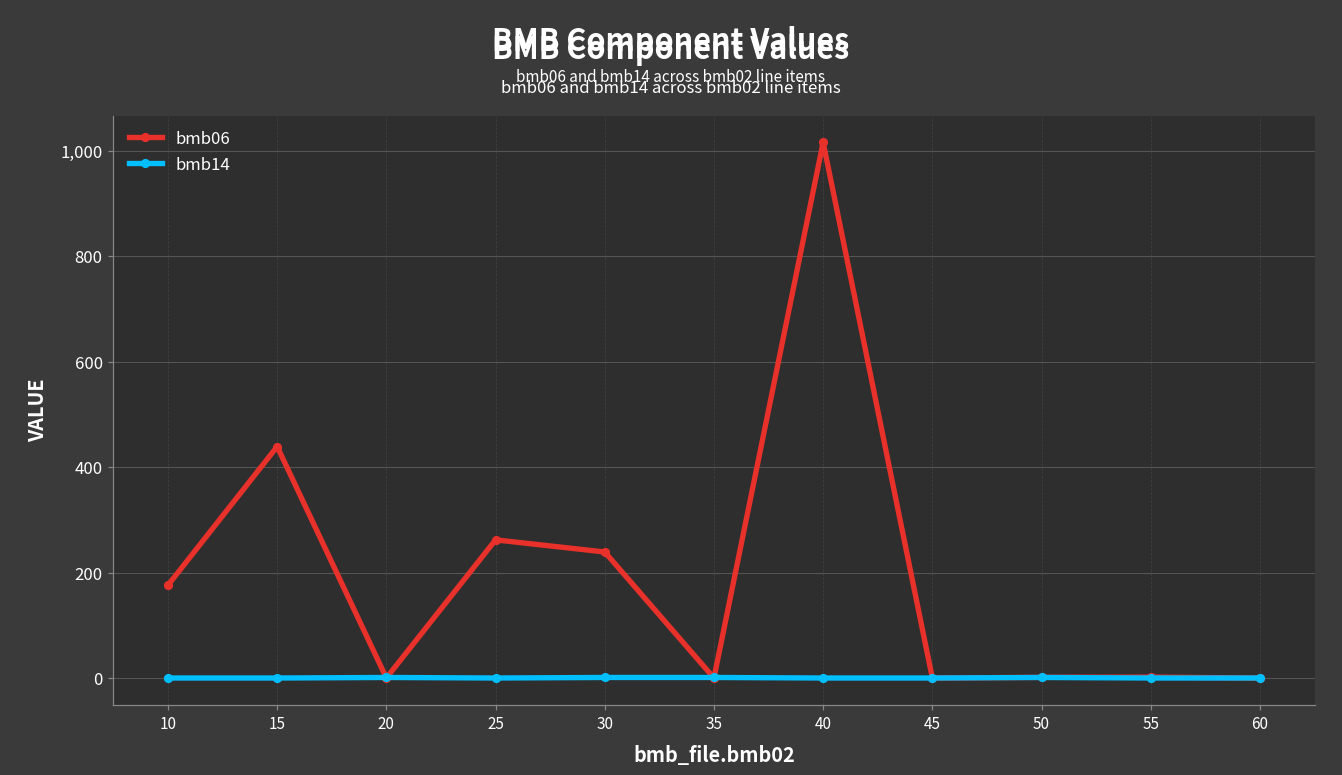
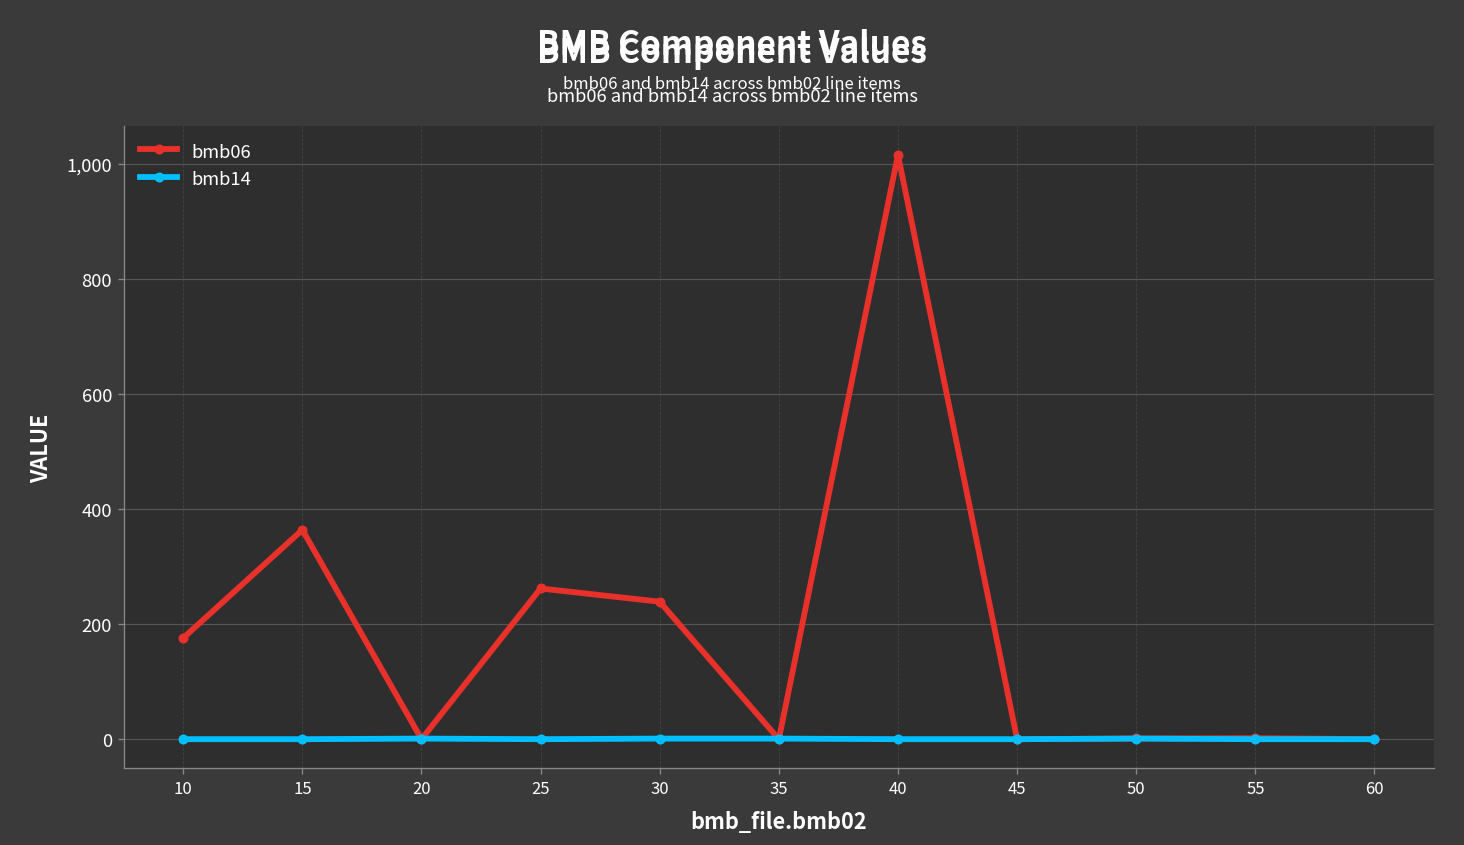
bmb06, 15: 440 -> 360
